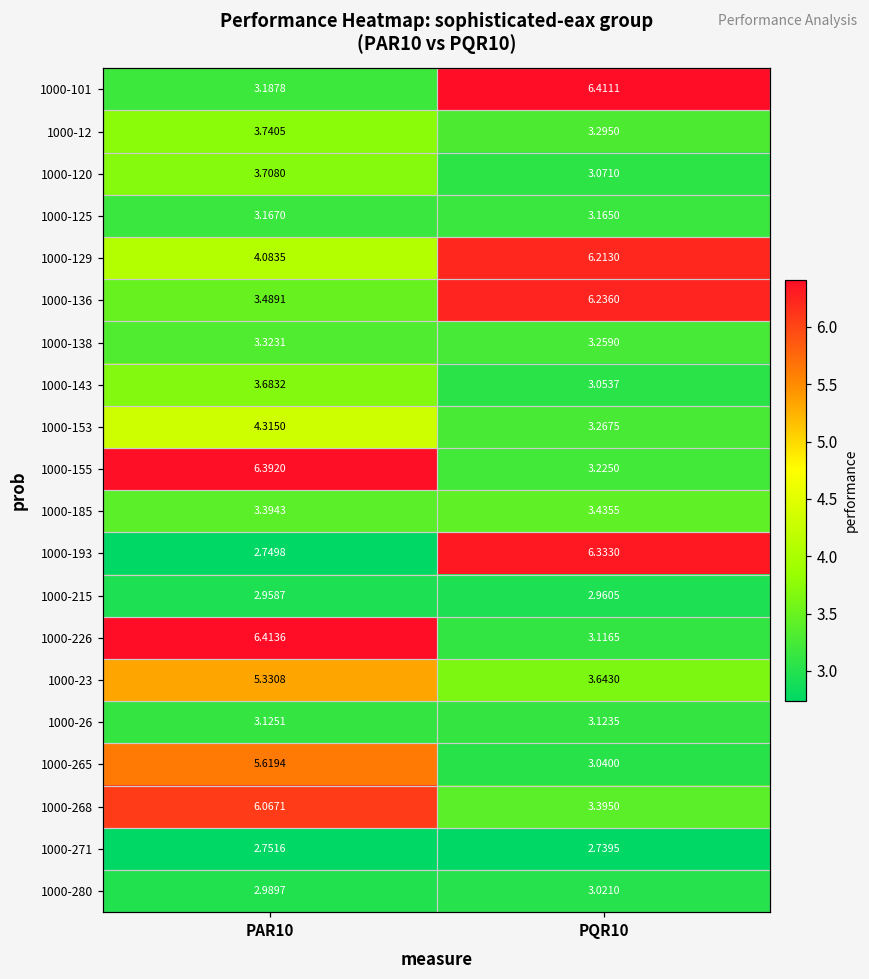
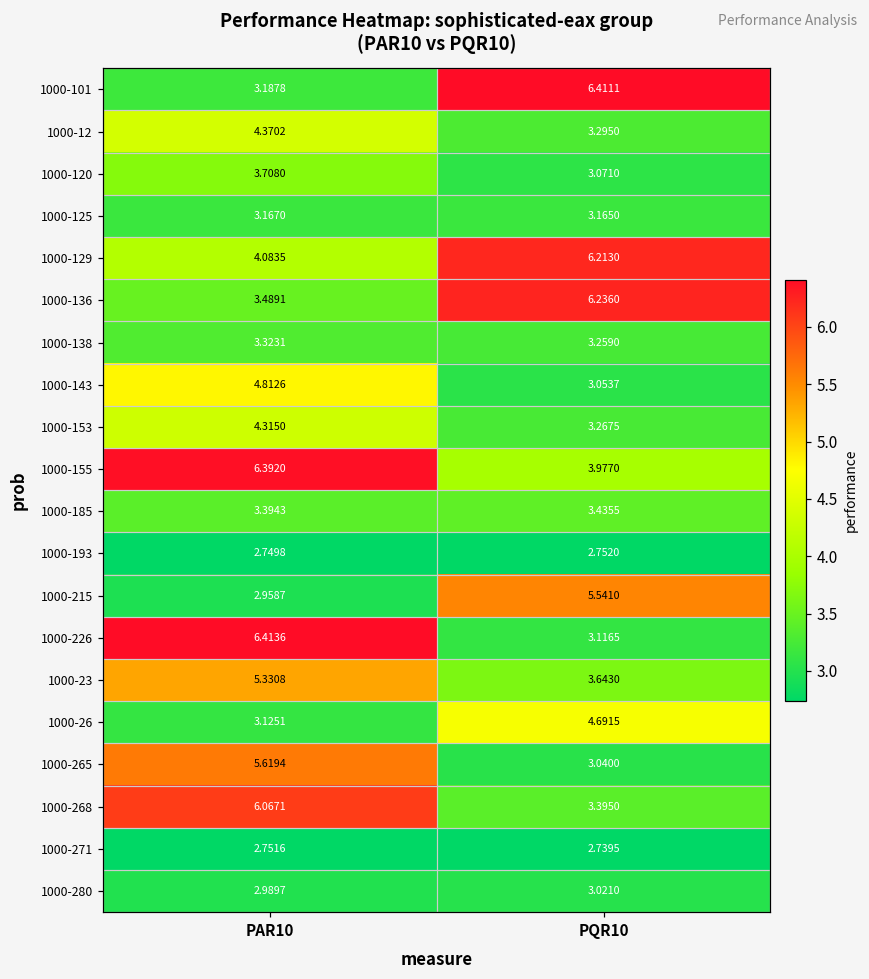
1000-12, PAR10: 3.7405 -> 4.3702
1000-143, PAR10: 3.6832 -> 4.8126
1000-155, PQR10: 3.2250 -> 3.9770
1000-193, PQR10: 6.3330 -> 2.7520
1000-215, PQR10: 2.9605 -> 5.5410
1000-26, PQR10: 3.1235 -> 4.6915
